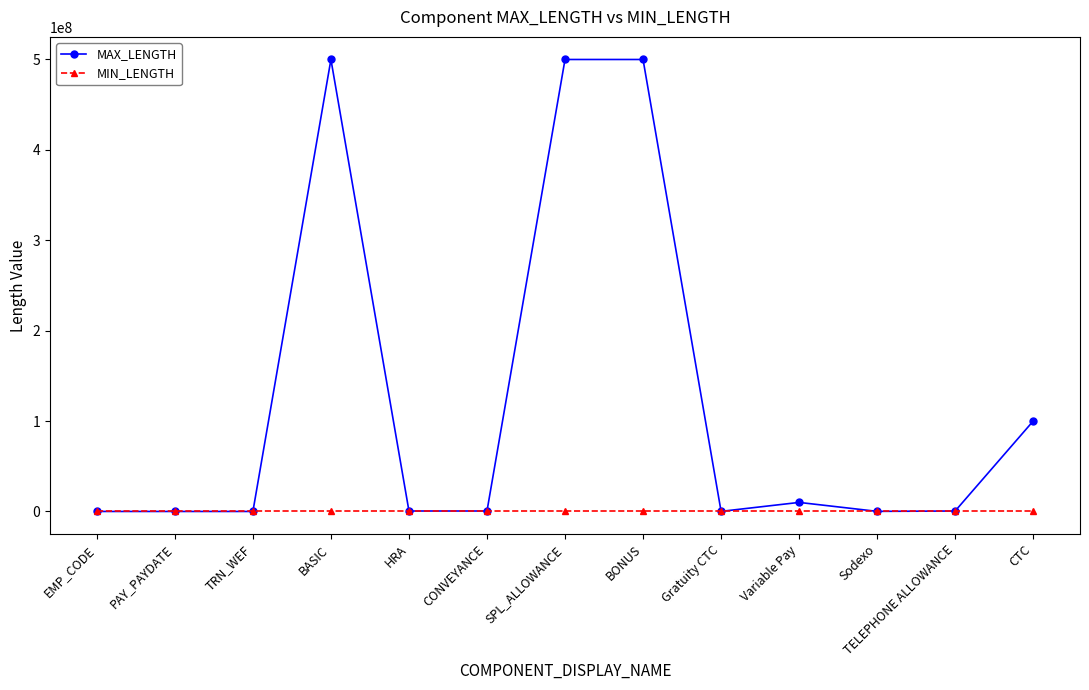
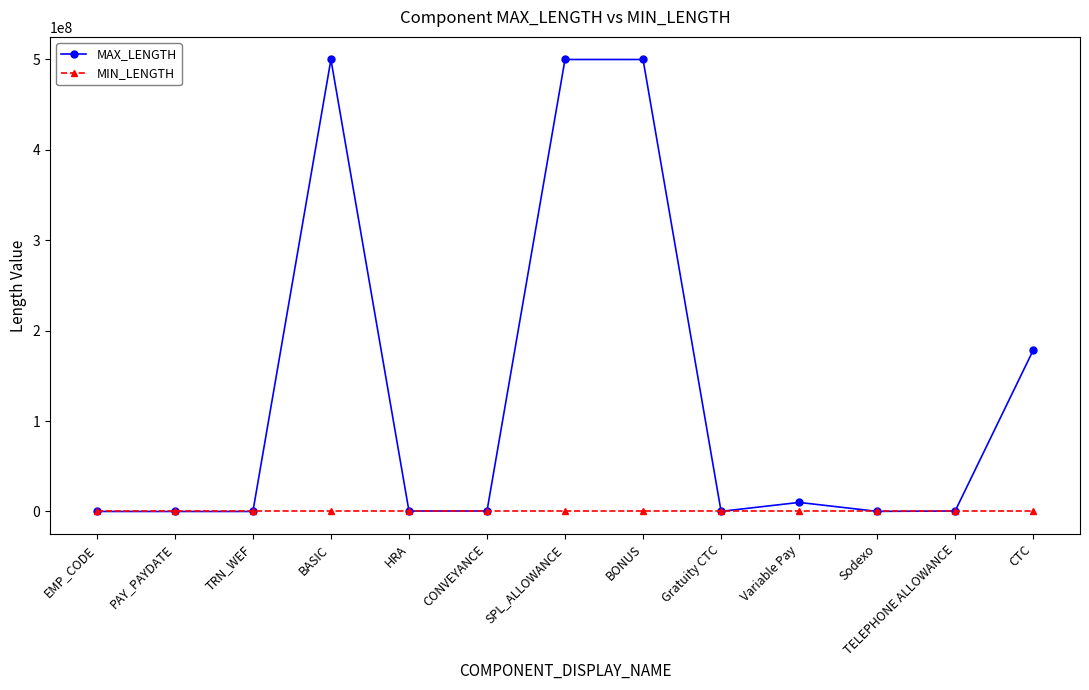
MAX_LENGTH, CTC: 100000000 -> 180000000
